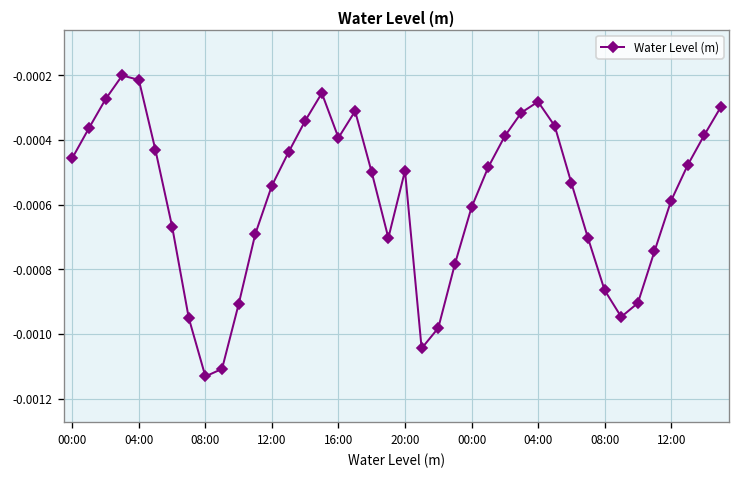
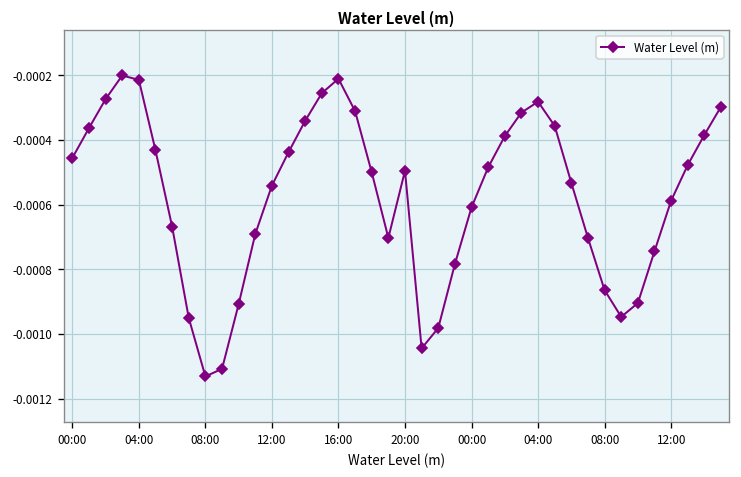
16:00: -0.00039 -> -0.00021
